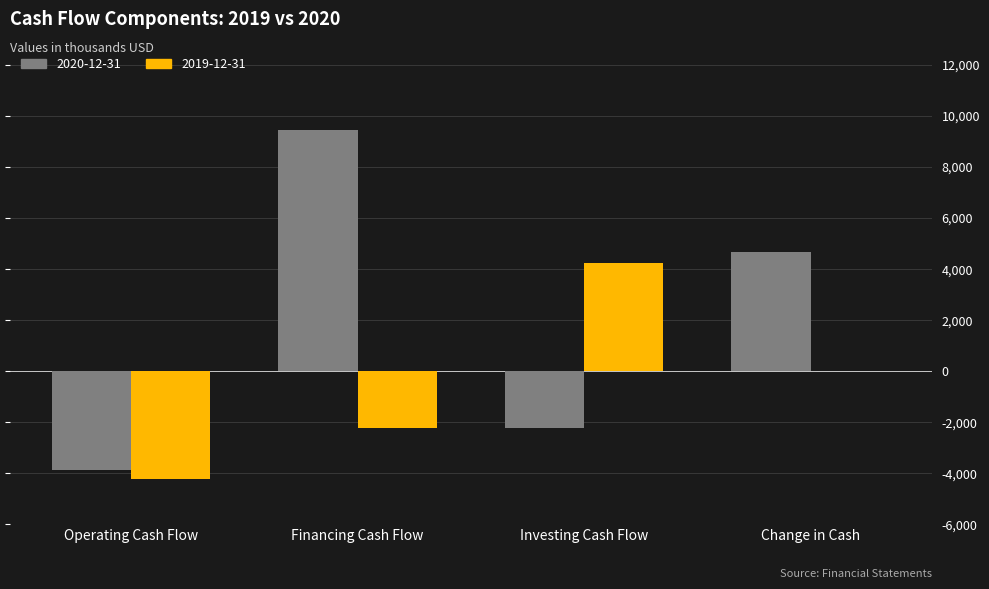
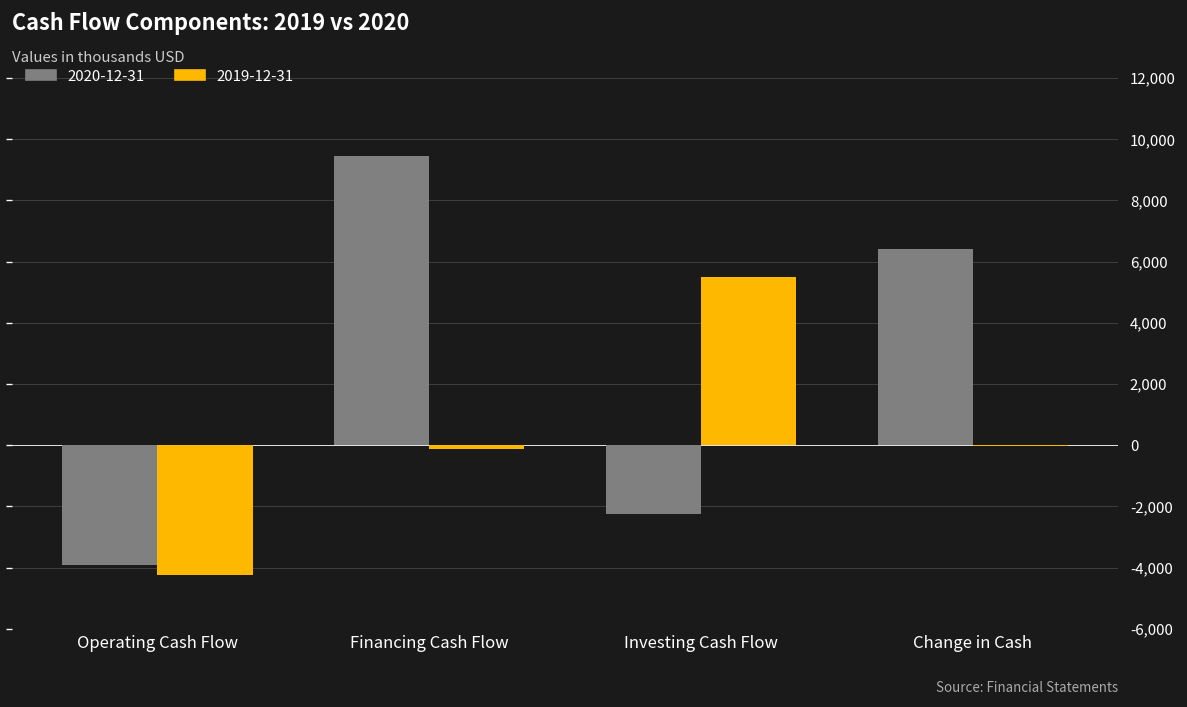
2019-12-31, Financing Cash Flow: -2,300 -> -100
2019-12-31, Investing Cash Flow: 4,200 -> 5,500
2020-12-31, Change in Cash: 4,700 -> 6,400
